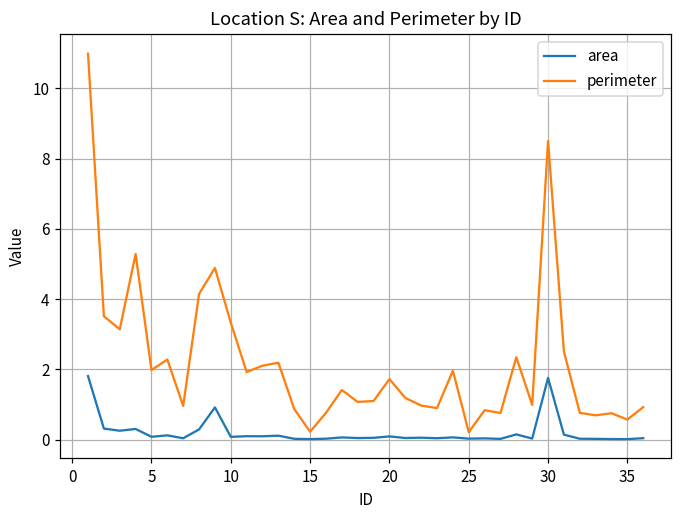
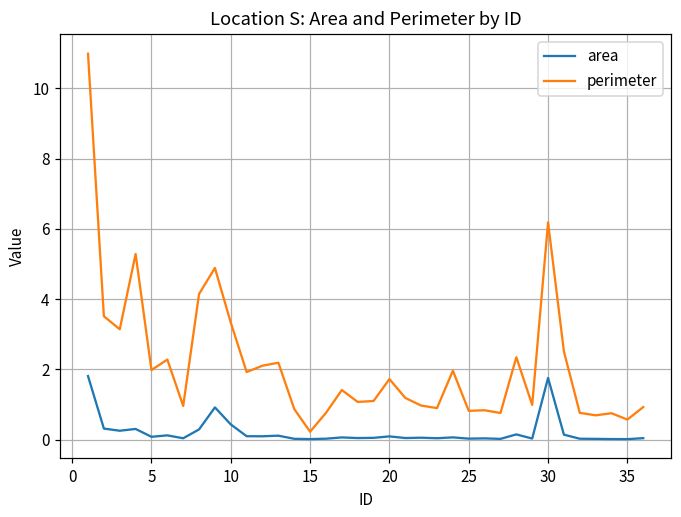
area, 10: 0.1 -> 0.4
perimeter, 25: 0.2 -> 0.8
perimeter, 30: 8.5 -> 6.2
